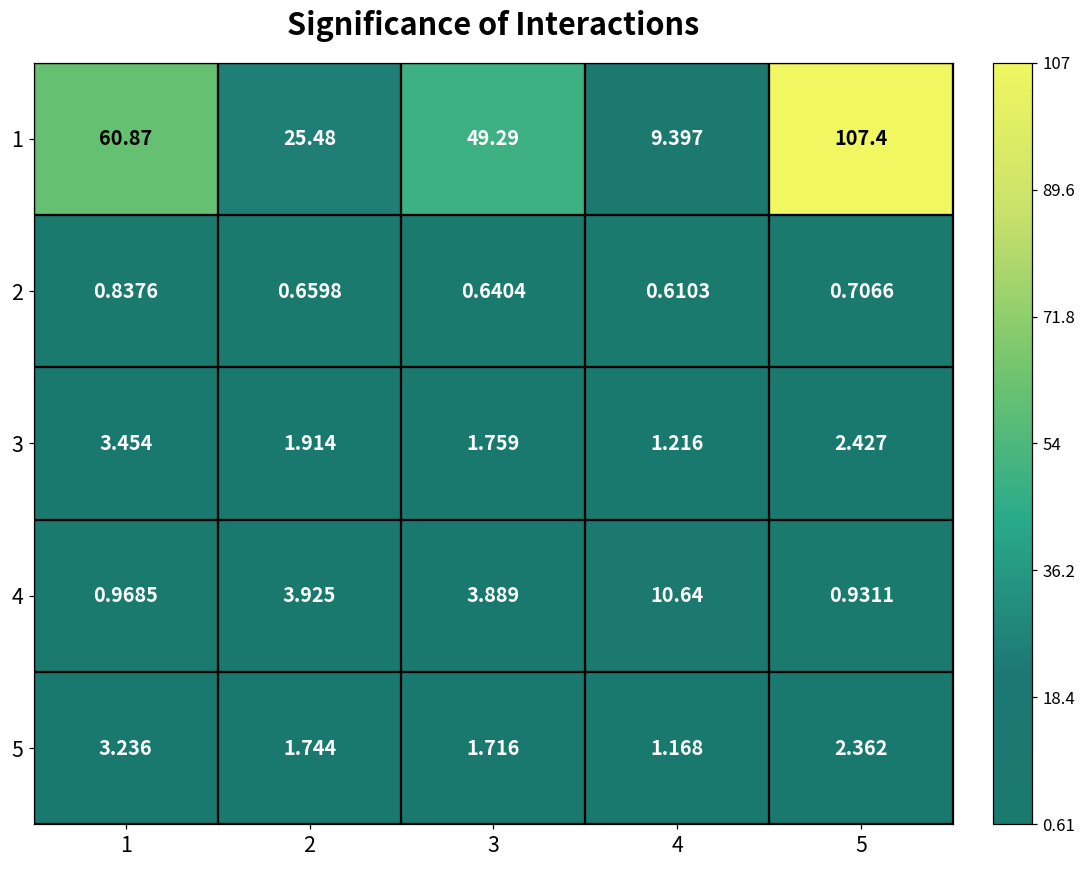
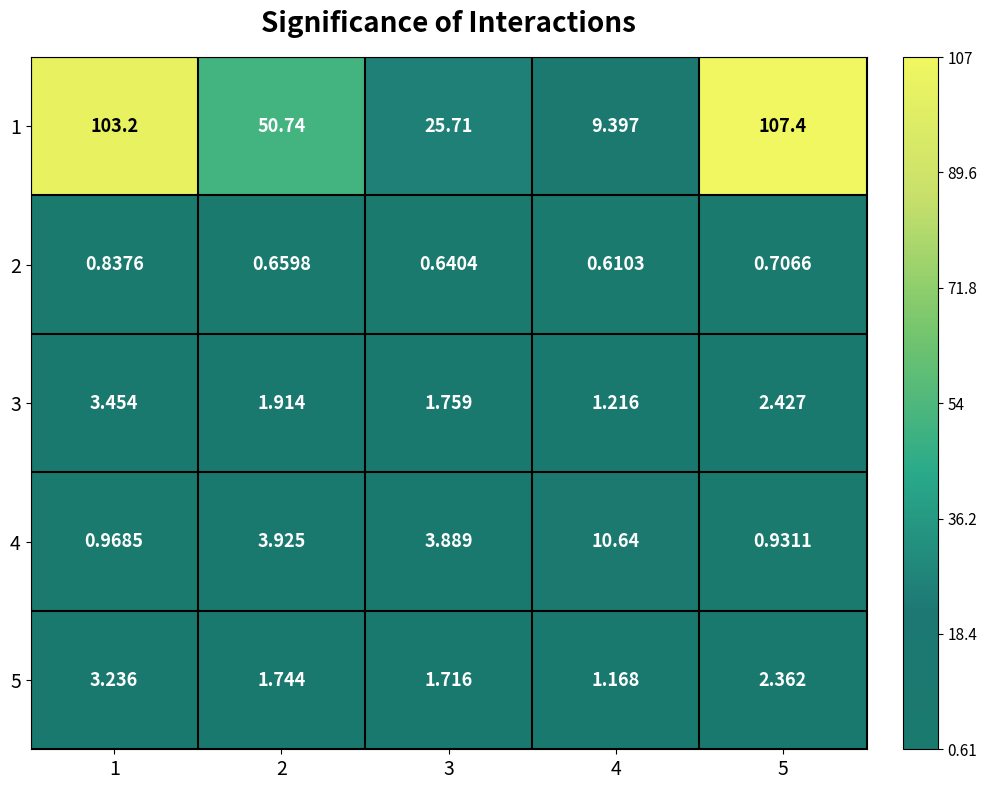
1, 1: 60.87 -> 103.2
1, 2: 25.48 -> 50.74
1, 3: 49.29 -> 25.71
